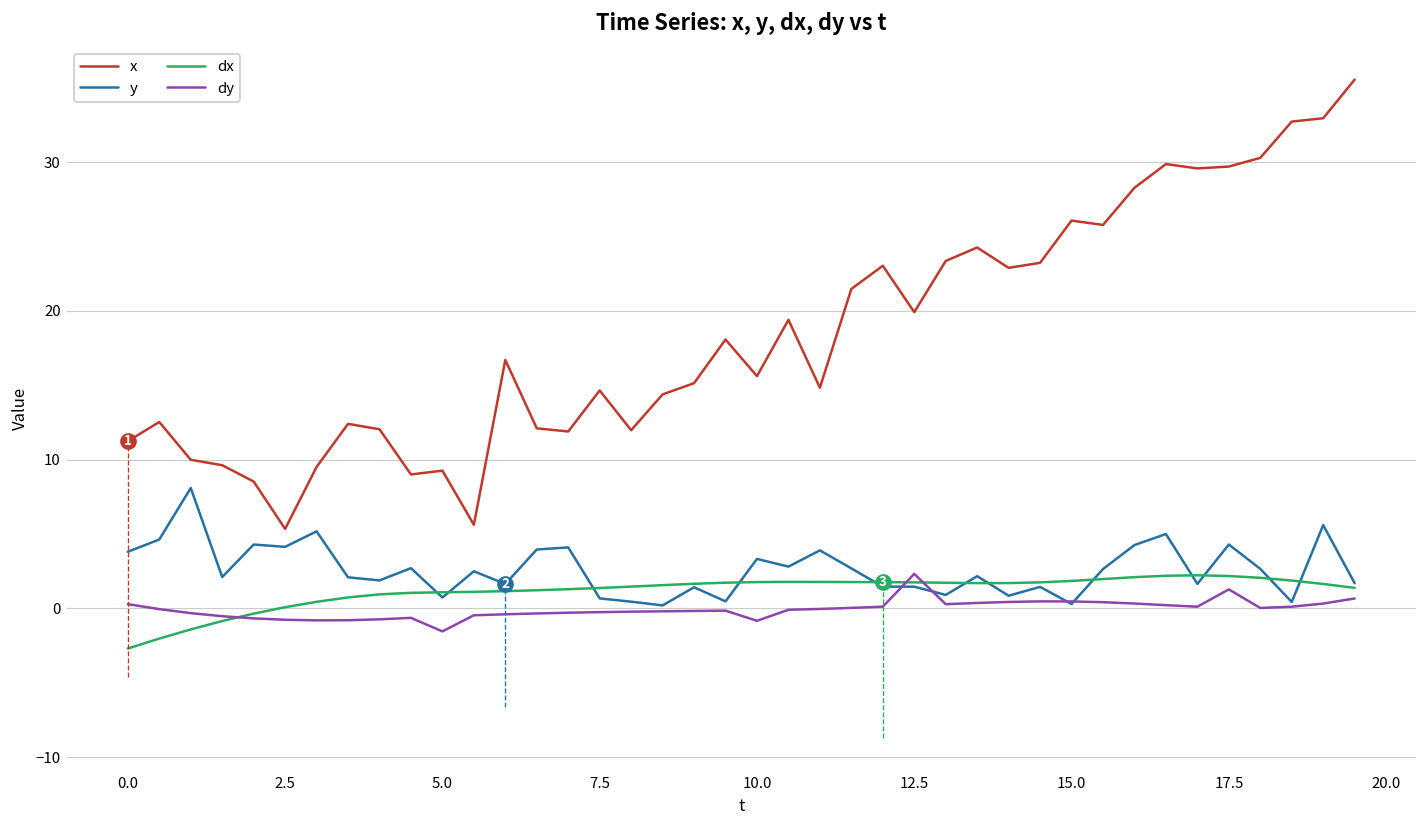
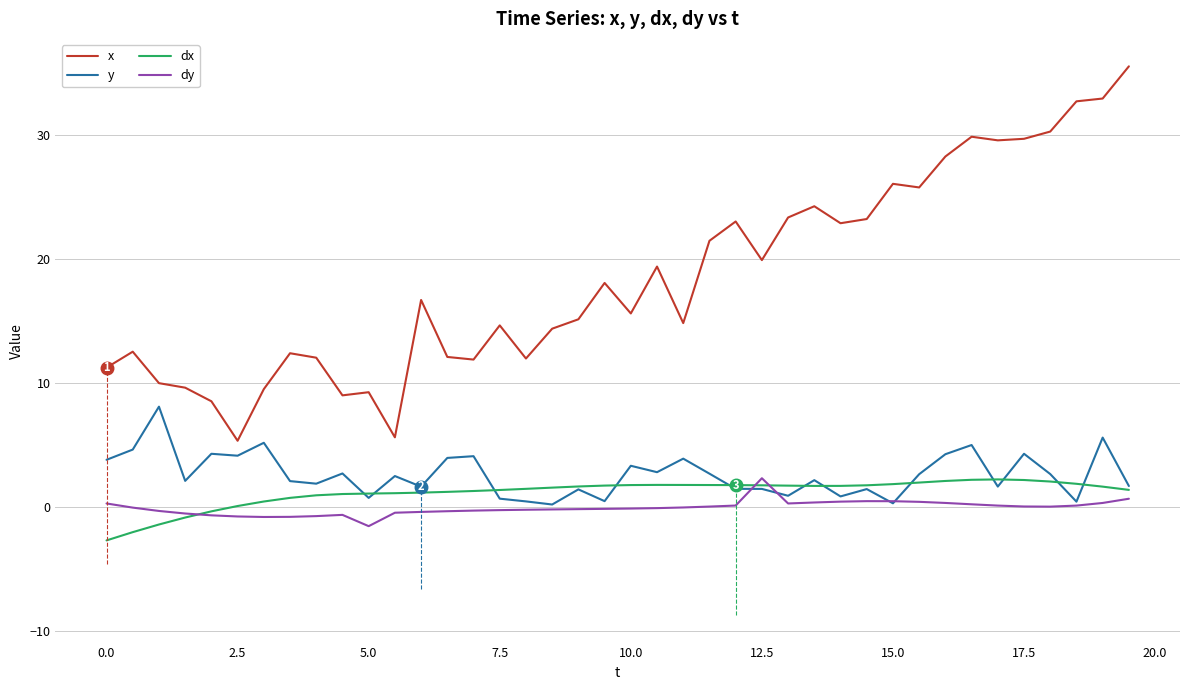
dy, 10.0: -0.8 -> -0.1
dy, 17.5: 1.3 -> 0.0
